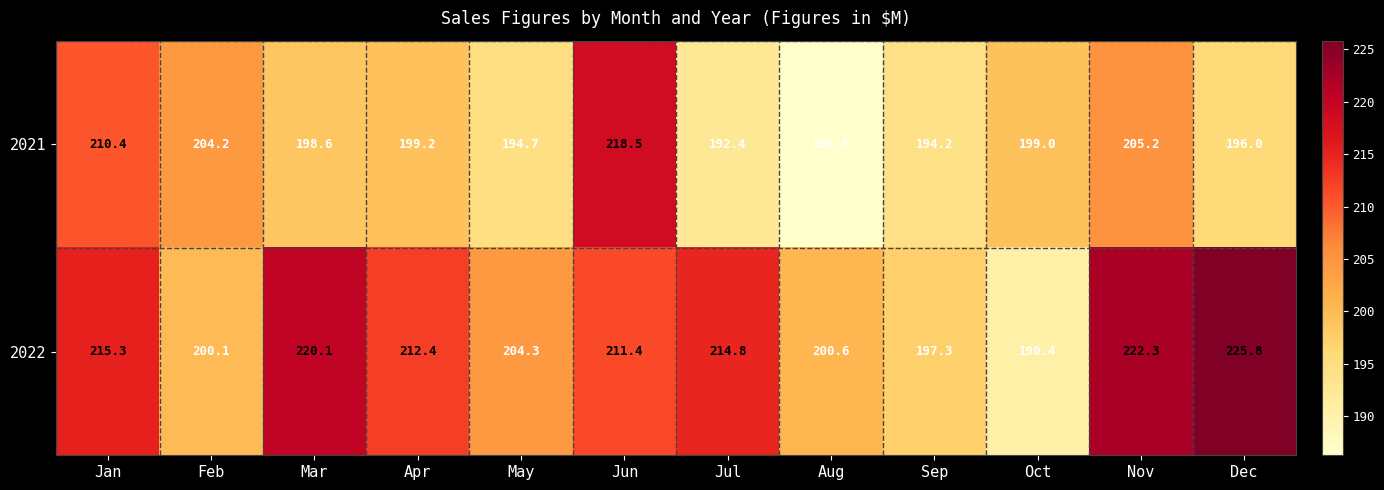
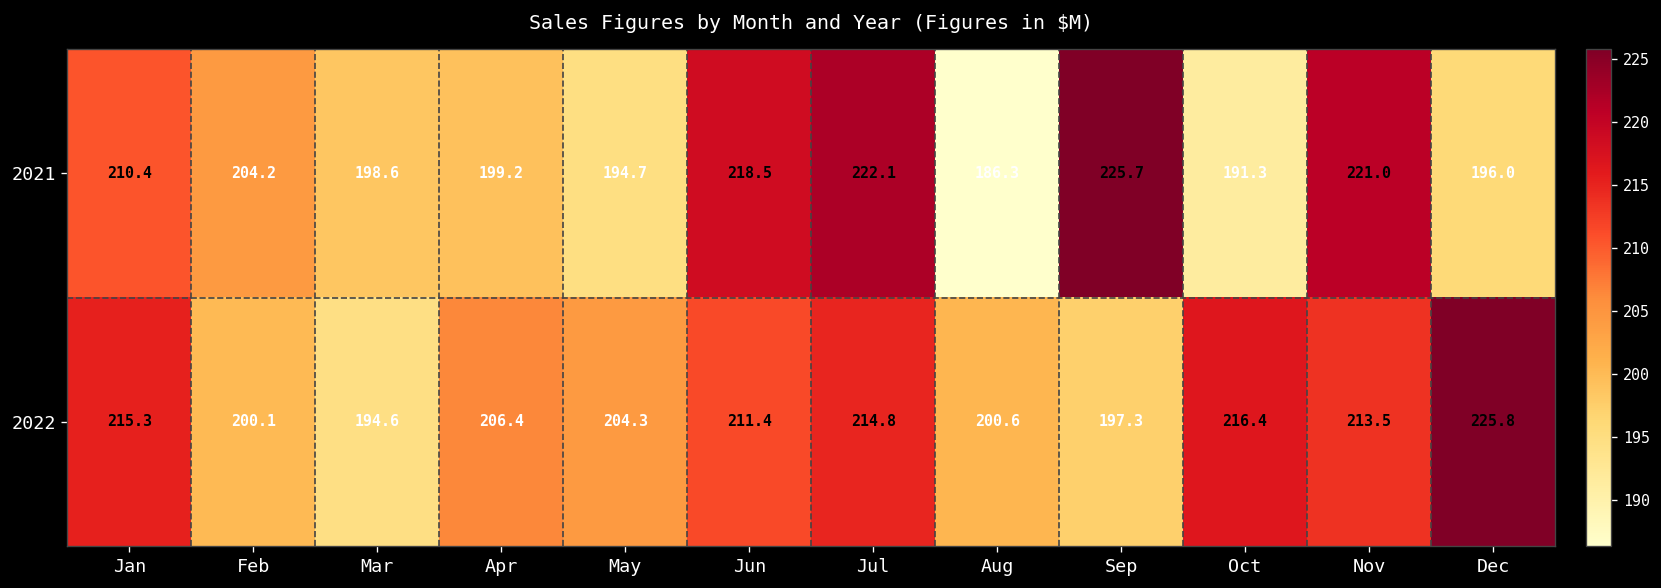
2021, Jul: 192.4 -> 222.1
2021, Sep: 194.2 -> 225.7
2021, Oct: 199.0 -> 191.3
2021, Nov: 205.2 -> 221.0
2022, Mar: 220.1 -> 194.6
2022, Apr: 212.4 -> 206.4
2022, Oct: 190.4 -> 216.4
2022, Nov: 222.3 -> 213.5
